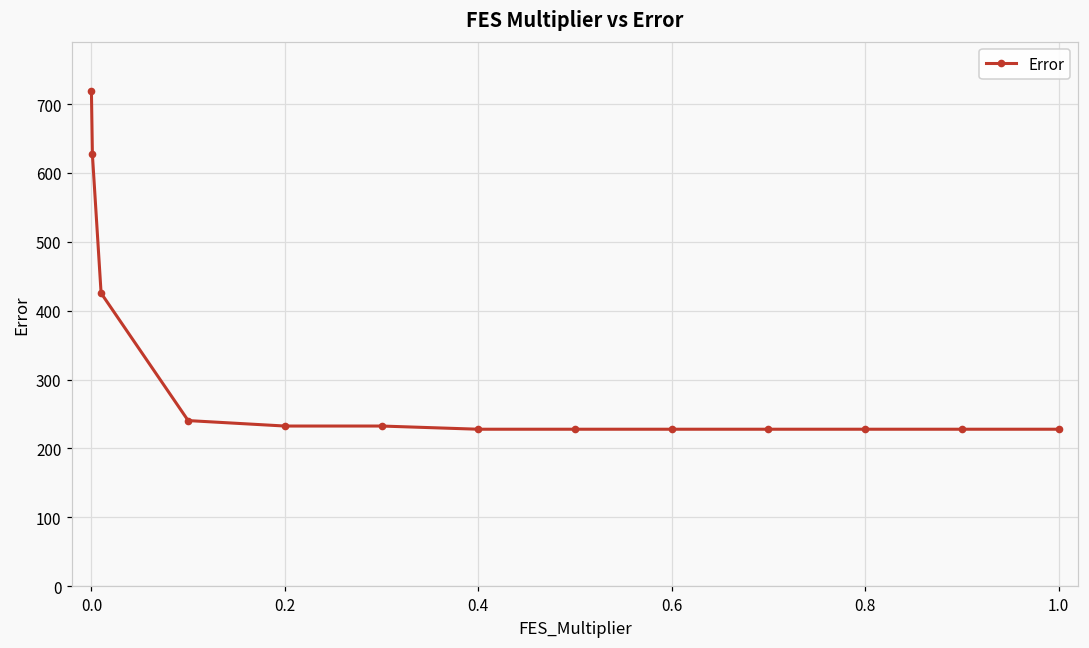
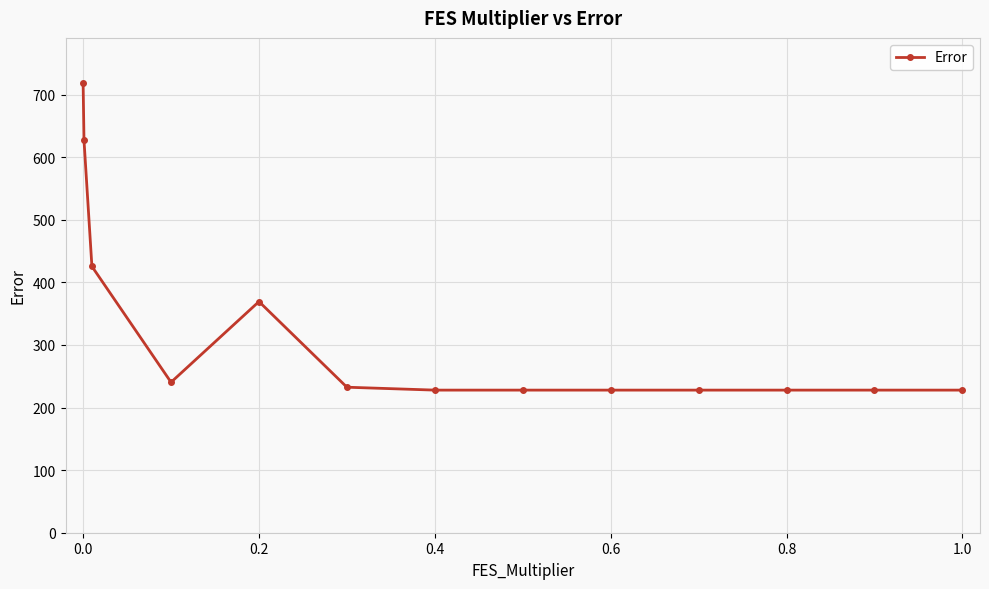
0.2: 230 -> 370
